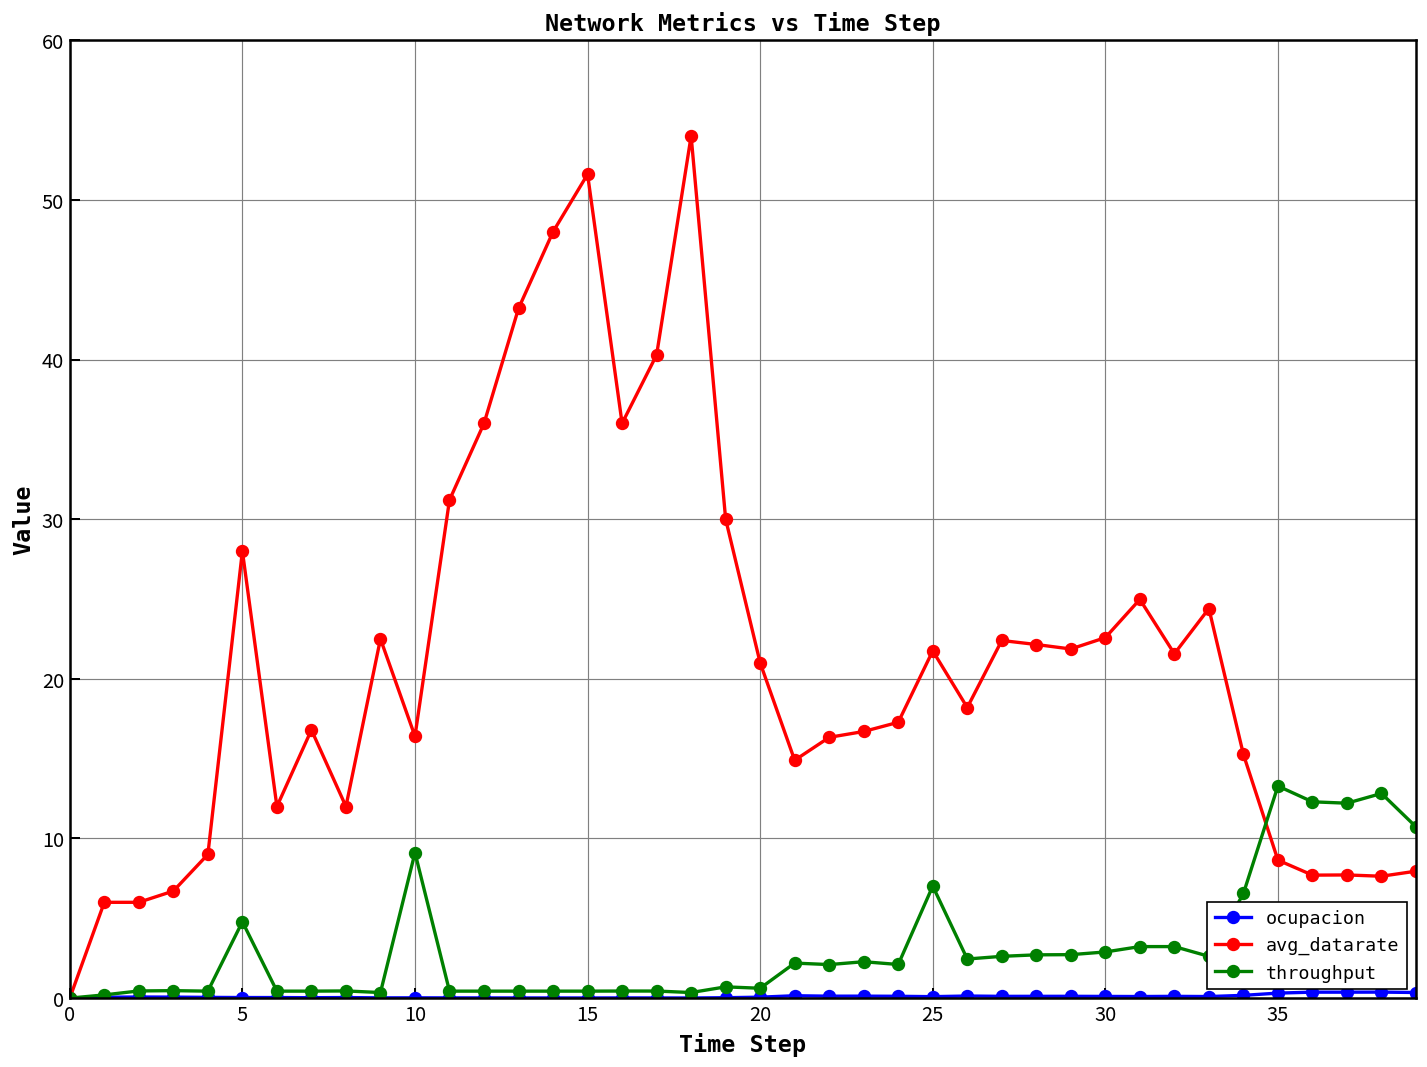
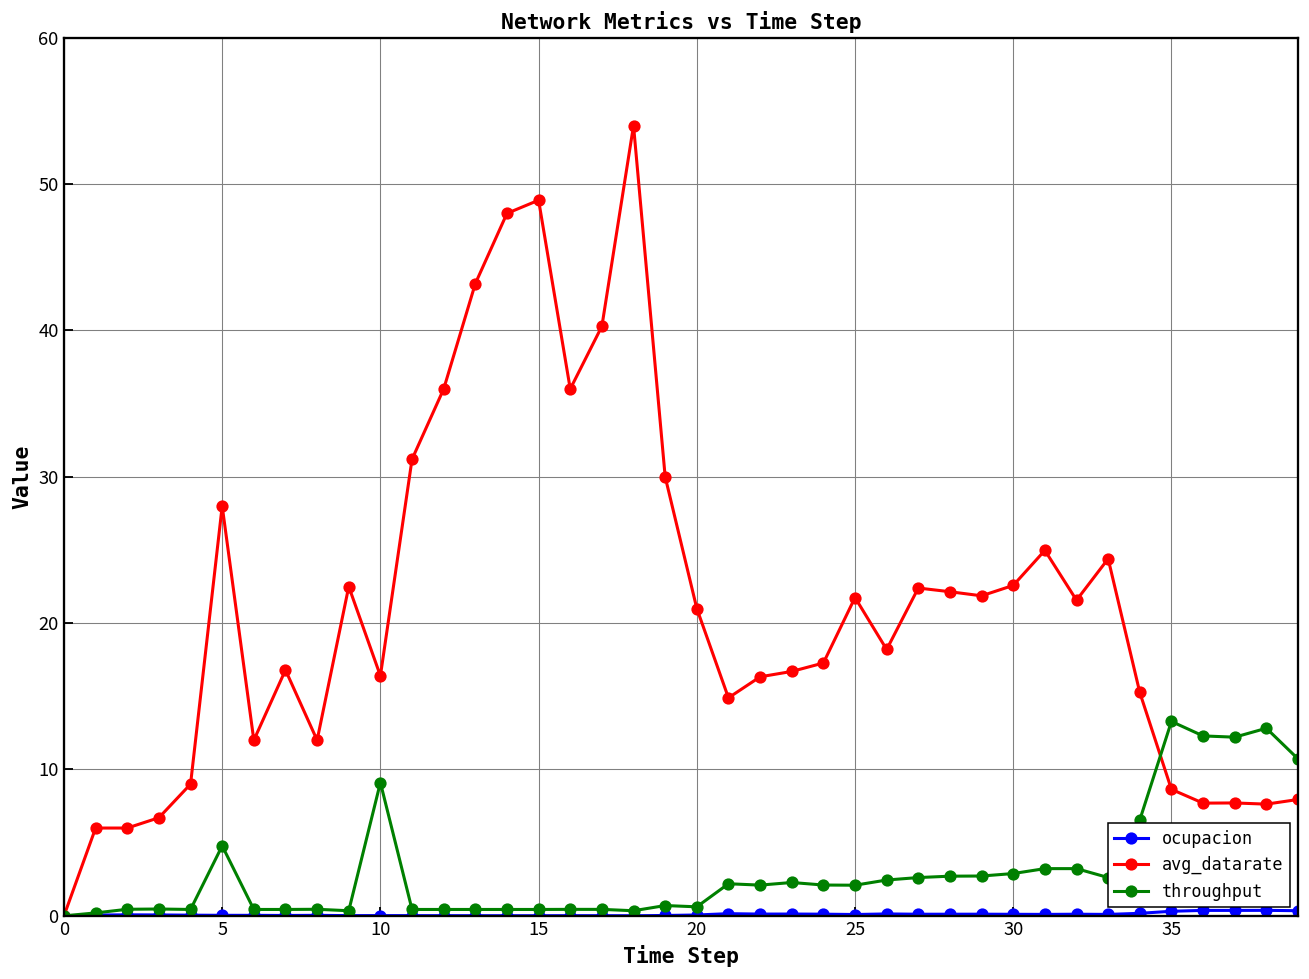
avg_datarate, 15: 51.6 -> 48.9
throughput, 25: 7.0 -> 2.1
